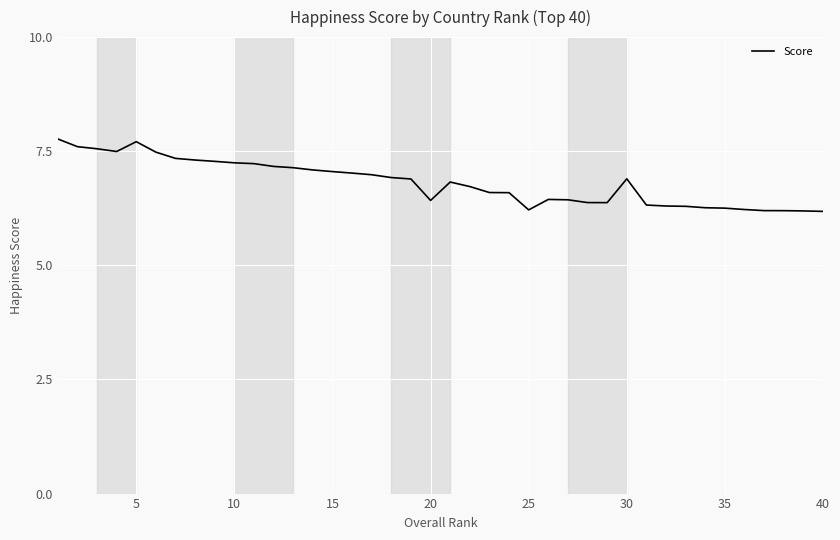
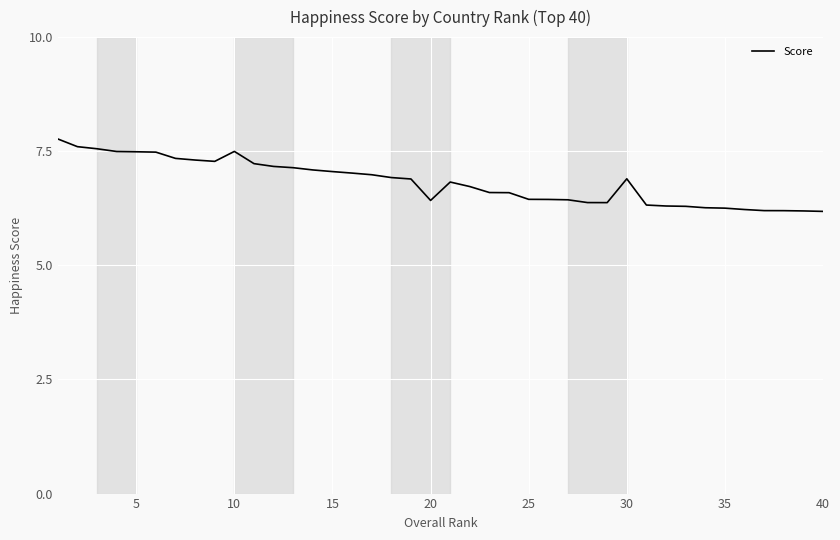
5: 7.7 -> 7.5
10: 7.2 -> 7.5
25: 6.2 -> 6.4
